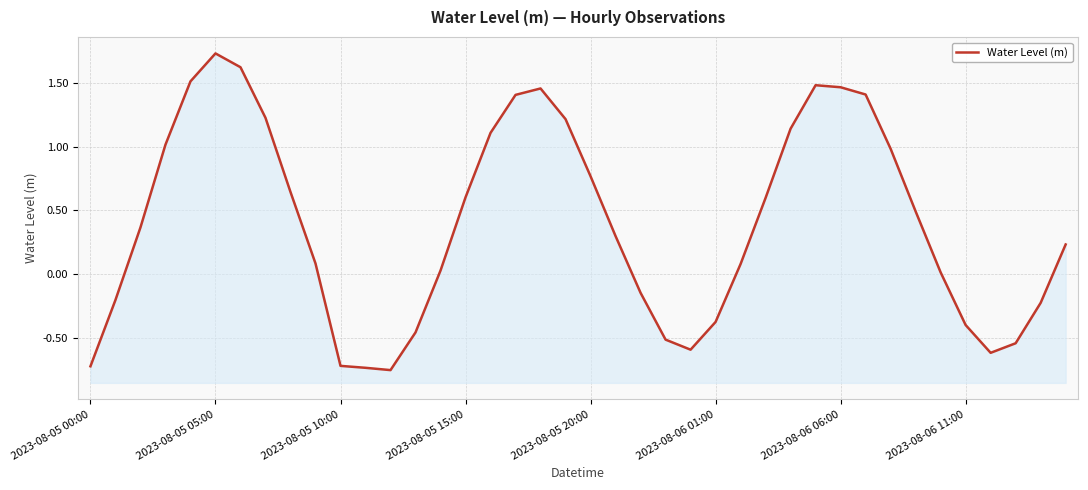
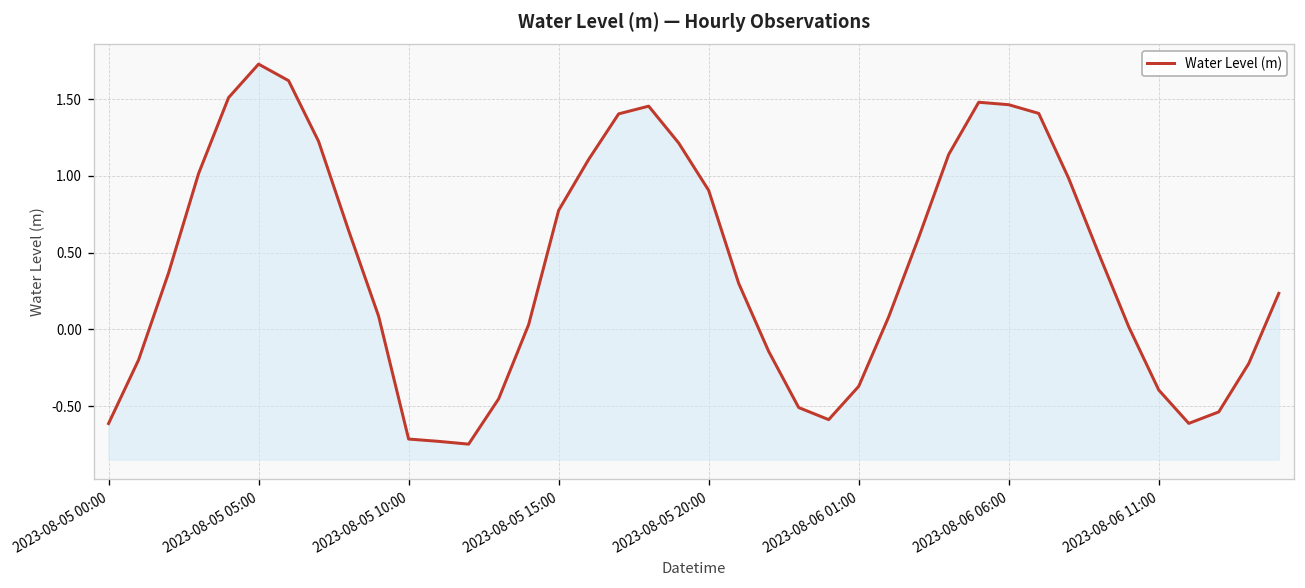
2023-08-05 00:00: -0.72 -> -0.61
2023-08-05 15:00: 0.60 -> 0.78
2023-08-05 20:00: 0.77 -> 0.91
